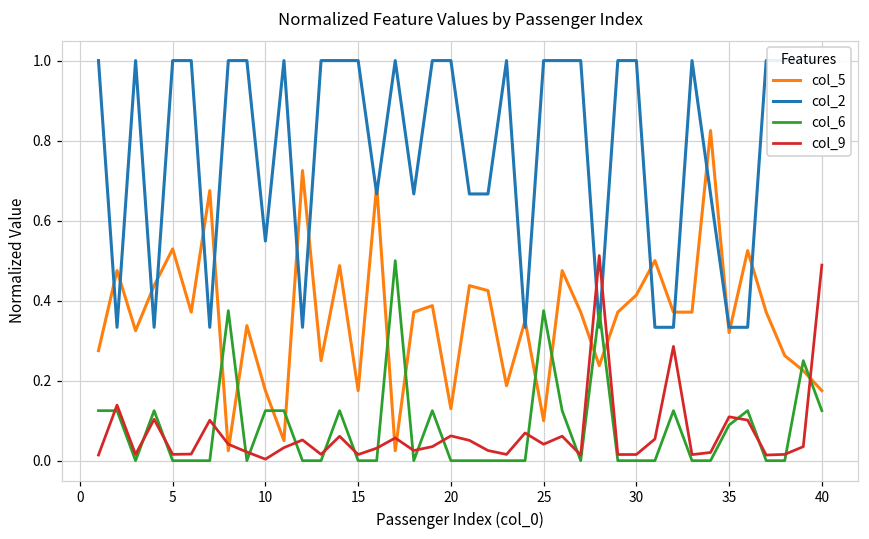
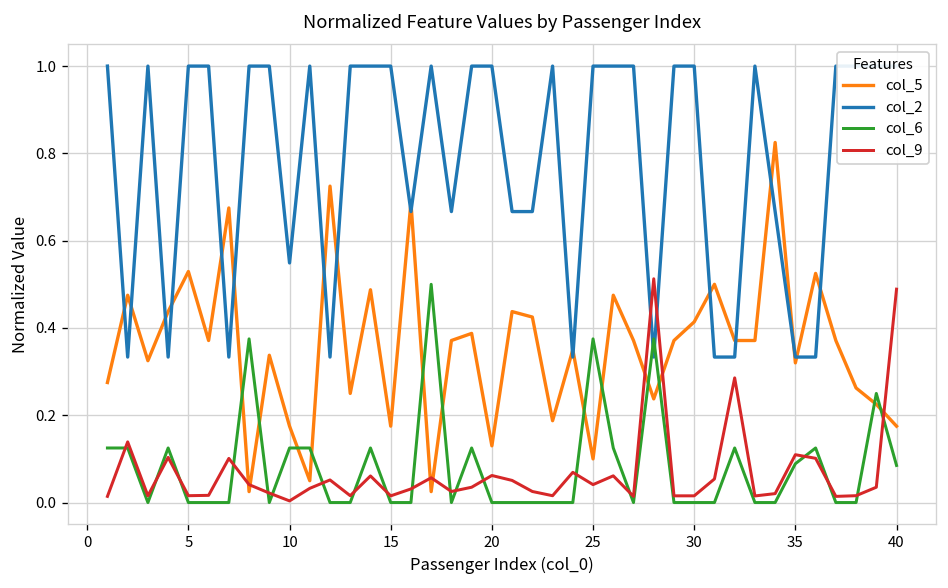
col_6, 40: 0.13 -> 0.09
